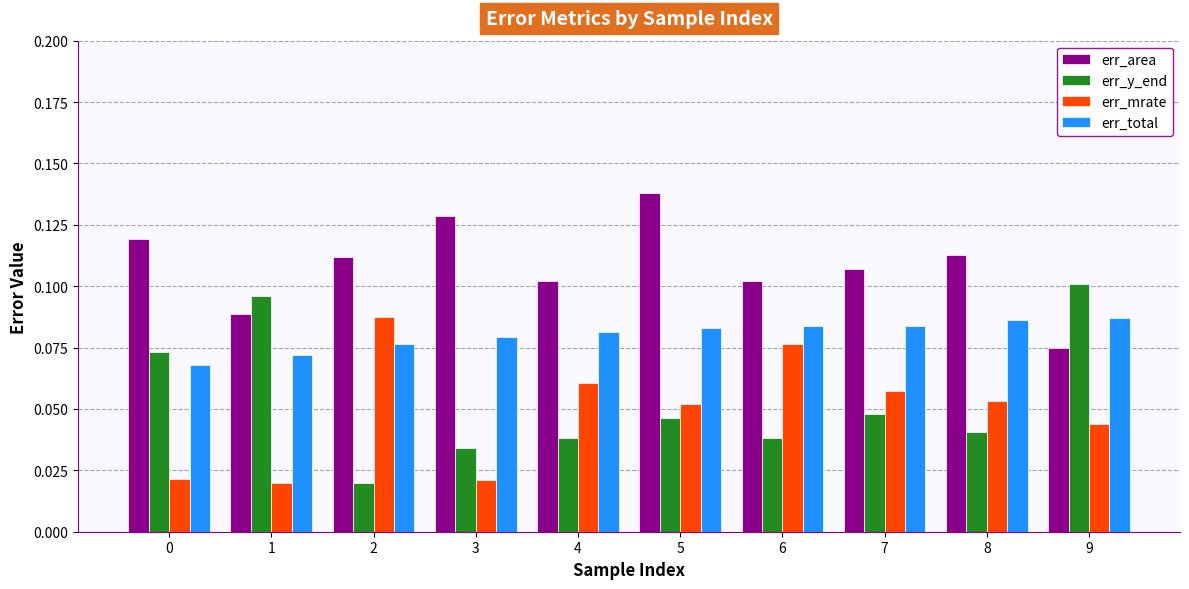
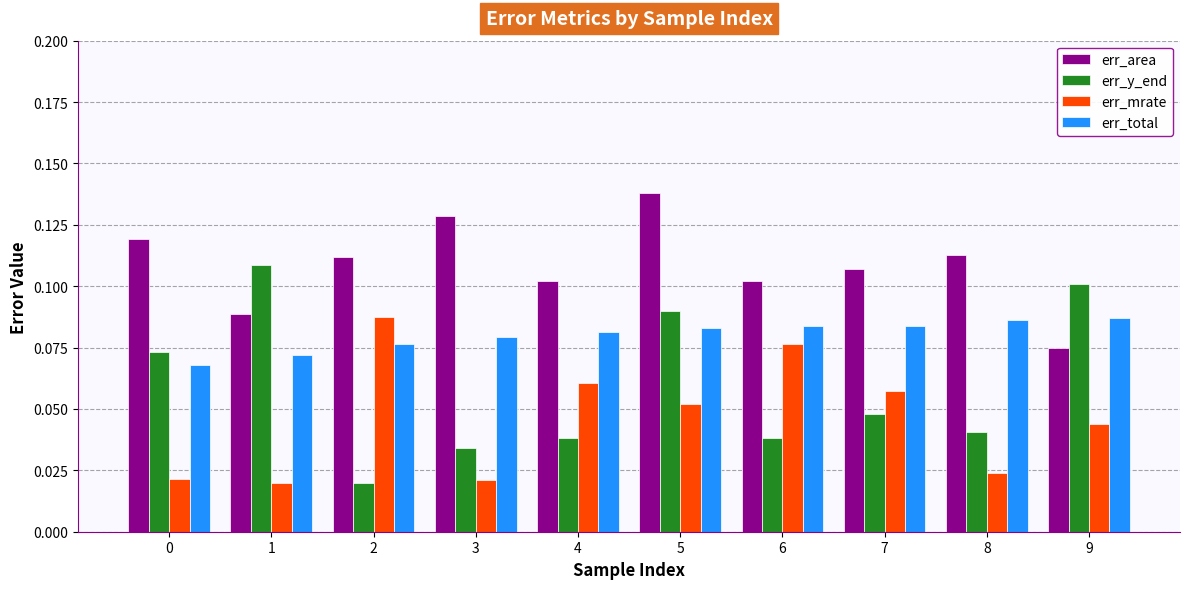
err_y_end, 1: 0.096 -> 0.109
err_y_end, 5: 0.046 -> 0.090
err_mrate, 8: 0.053 -> 0.024
